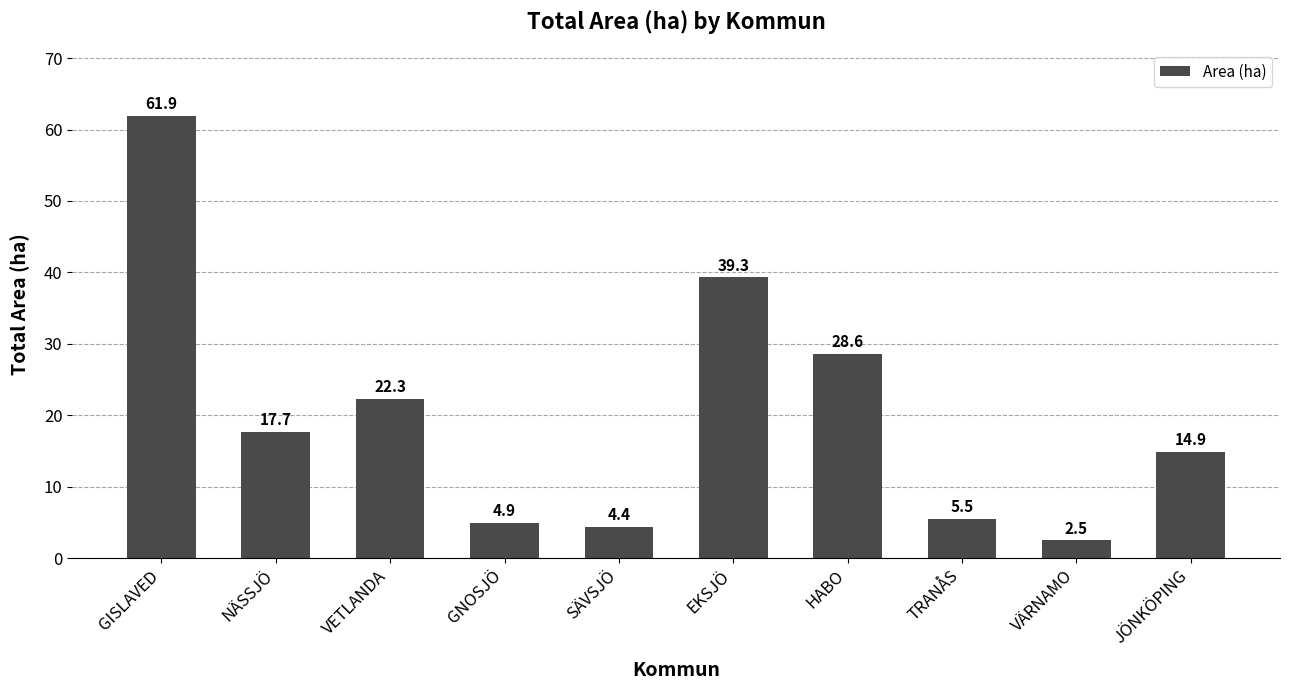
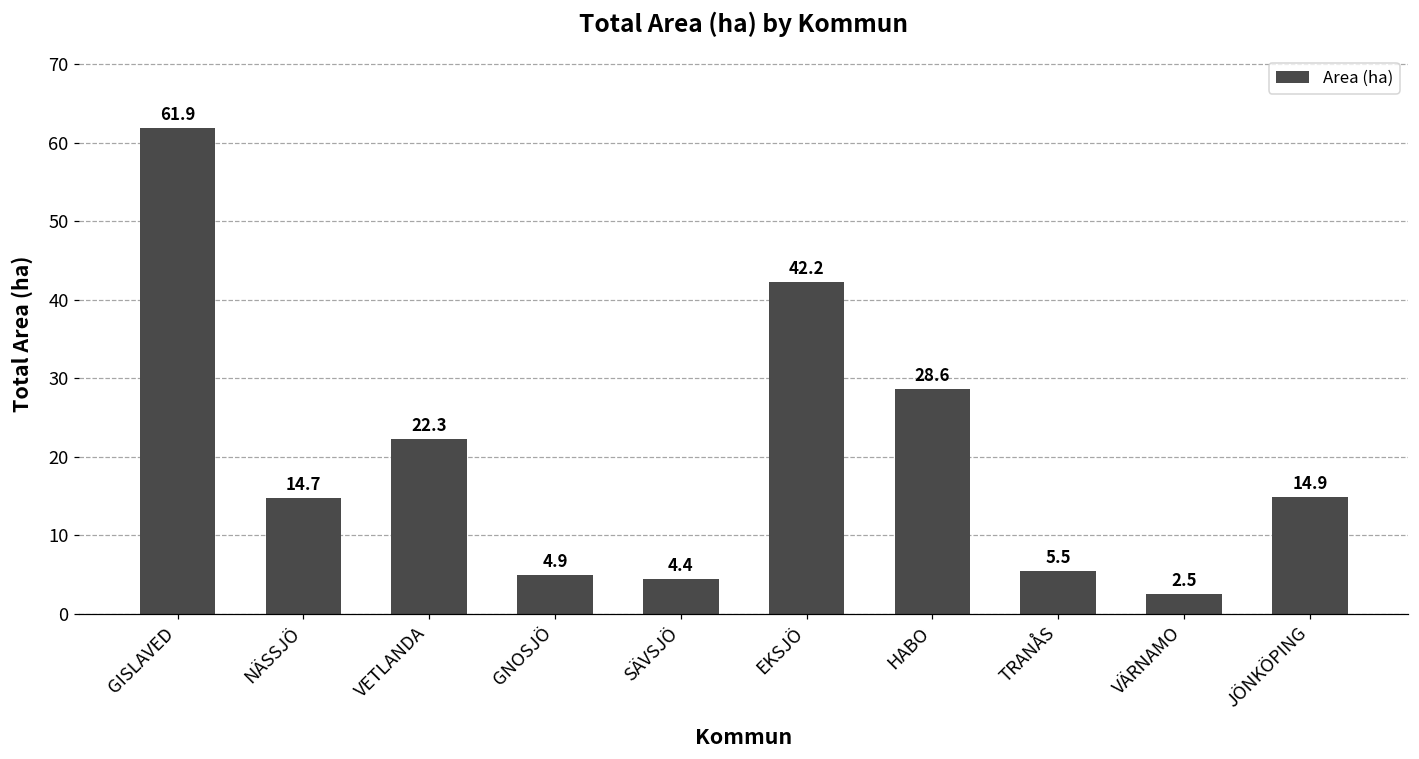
NÄSSJÖ: 17.7 -> 14.7
EKSJÖ: 39.3 -> 42.2
